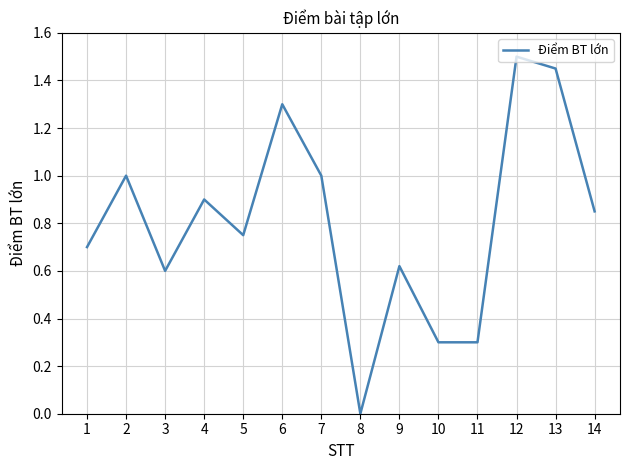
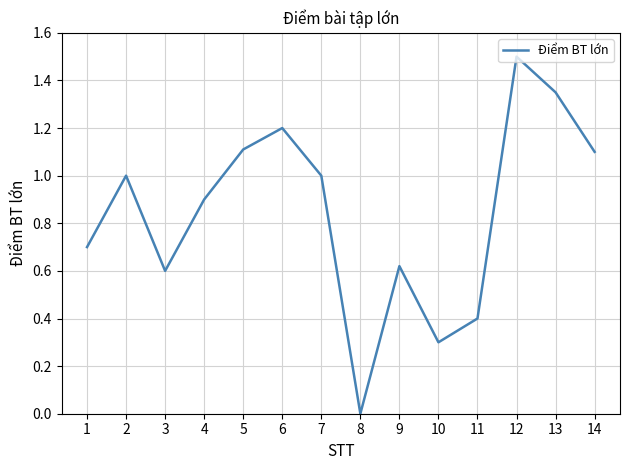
5: 0.75 -> 1.11
6: 1.3 -> 1.2
11: 0.3 -> 0.4
13: 1.45 -> 1.35
14: 0.85 -> 1.10
